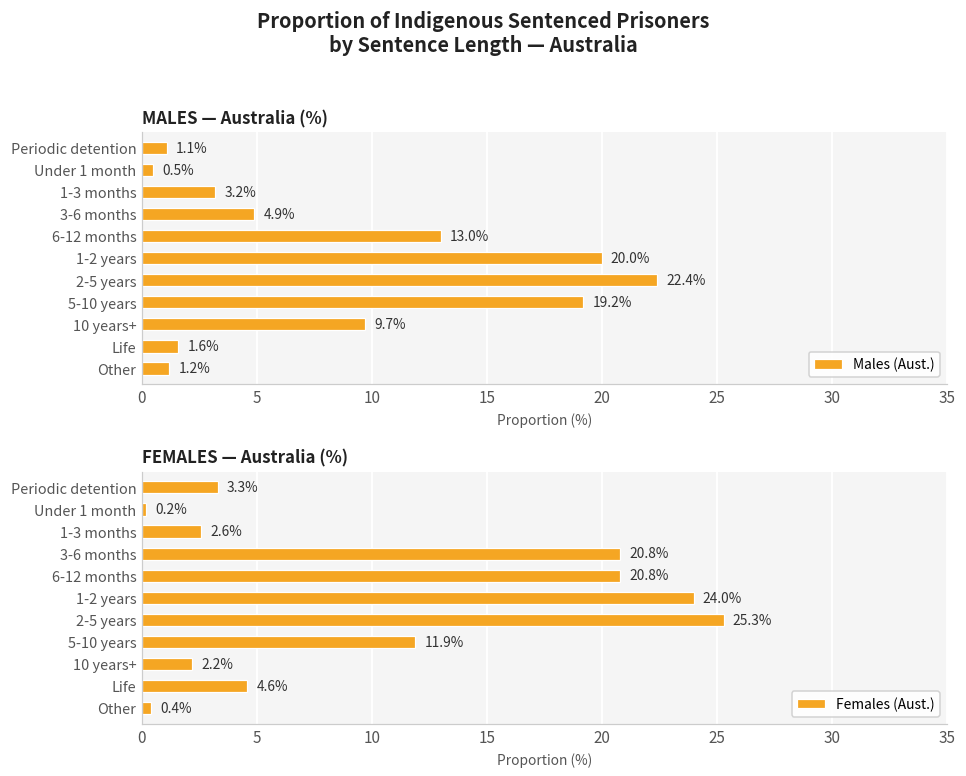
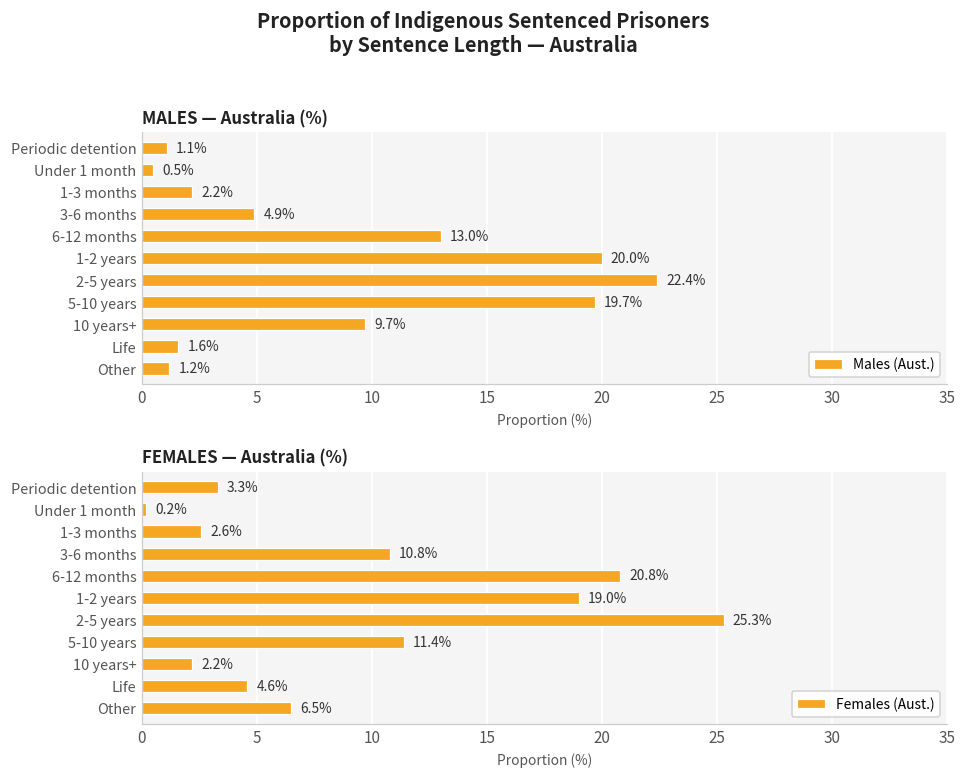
MALES — Australia (%), 1-3 months: 3.2% -> 2.2%
MALES — Australia (%), 5-10 years: 19.2% -> 19.7%
FEMALES — Australia (%), 3-6 months: 20.8% -> 10.8%
FEMALES — Australia (%), 1-2 years: 24.0% -> 19.0%
FEMALES — Australia (%), 5-10 years: 11.9% -> 11.4%
FEMALES — Australia (%), Other: 0.4% -> 6.5%
